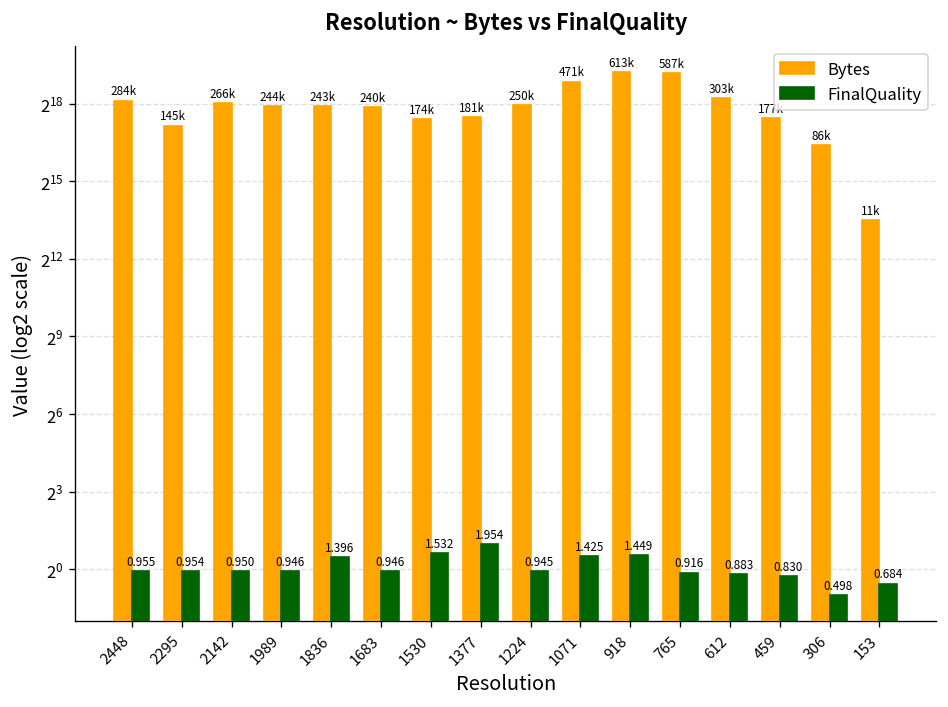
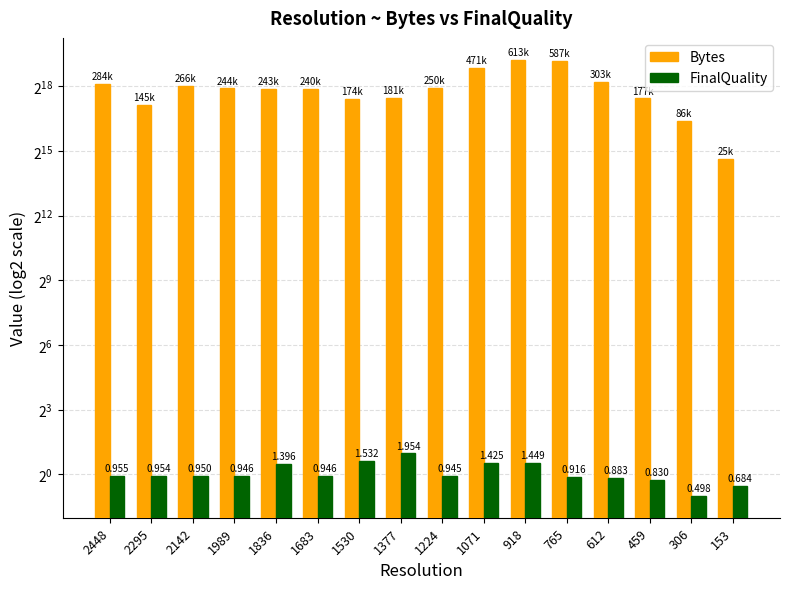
Bytes, 153: 11k -> 25k
